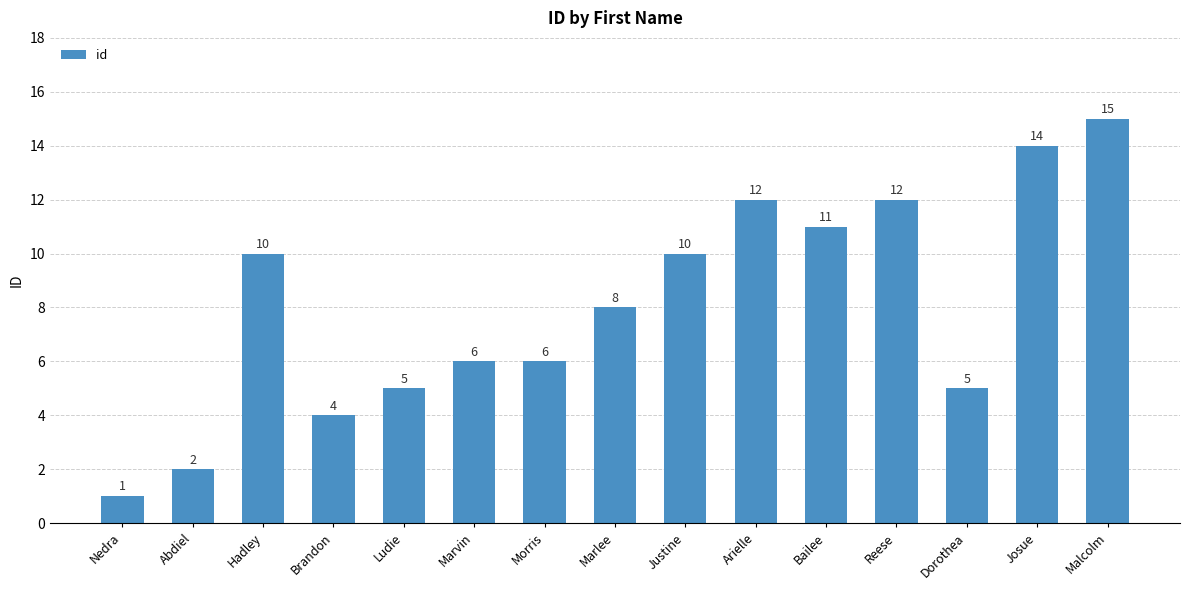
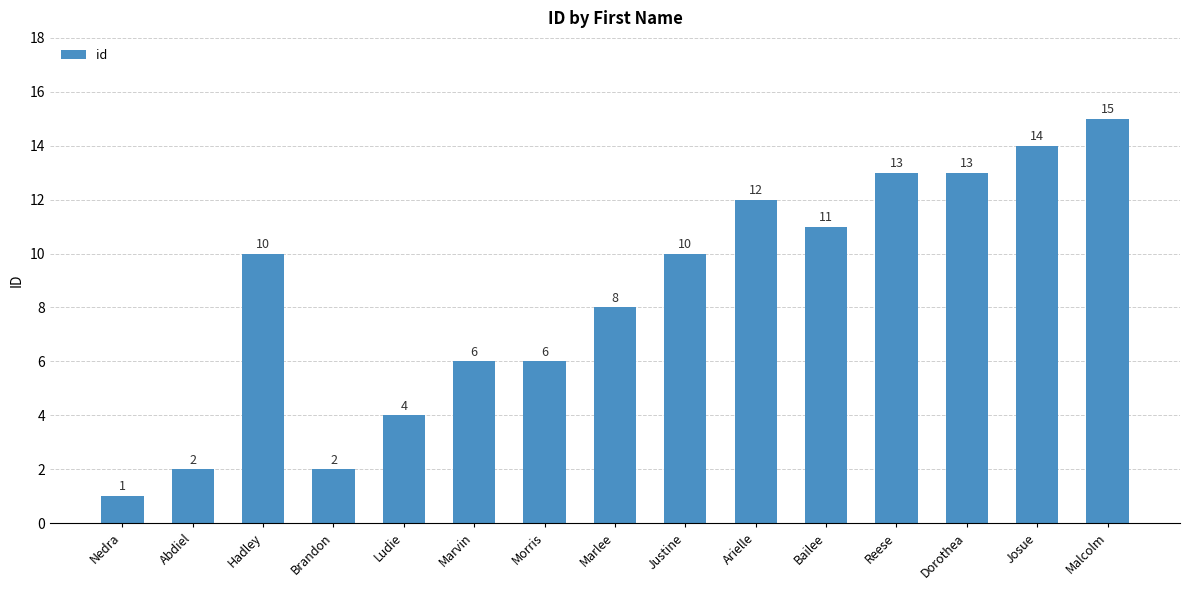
Brandon: 4 -> 2
Ludie: 5 -> 4
Reese: 12 -> 13
Dorothea: 5 -> 13
